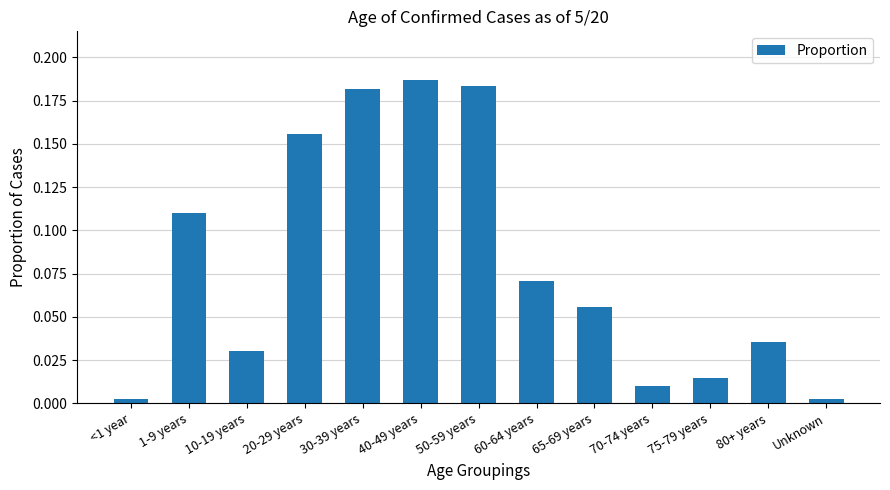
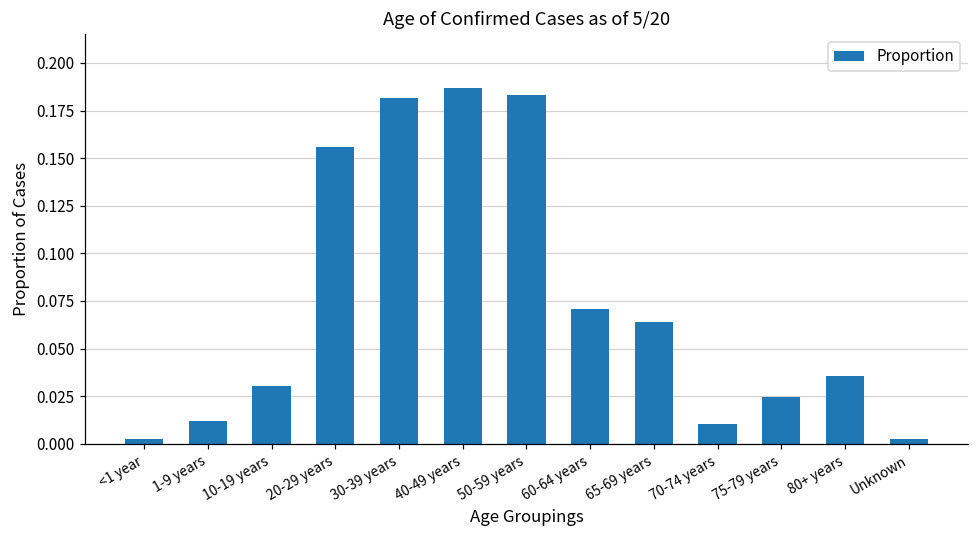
1-9 years: 0.110 -> 0.012
65-69 years: 0.055 -> 0.064
75-79 years: 0.014 -> 0.025
